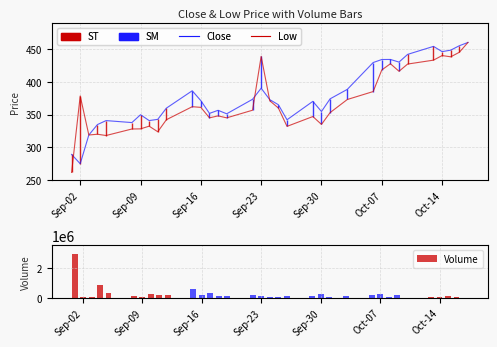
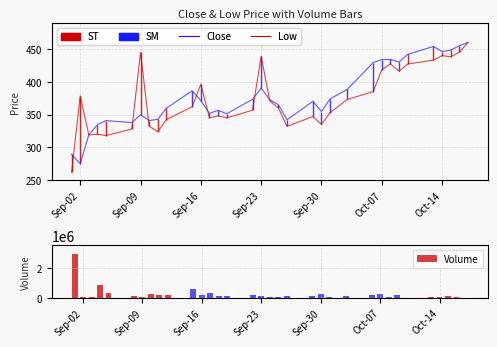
Close & Low Price with Volume Bars, Low, Sep-09: 330 -> 440
Close & Low Price with Volume Bars, Low, Sep-16: 360 -> 400
